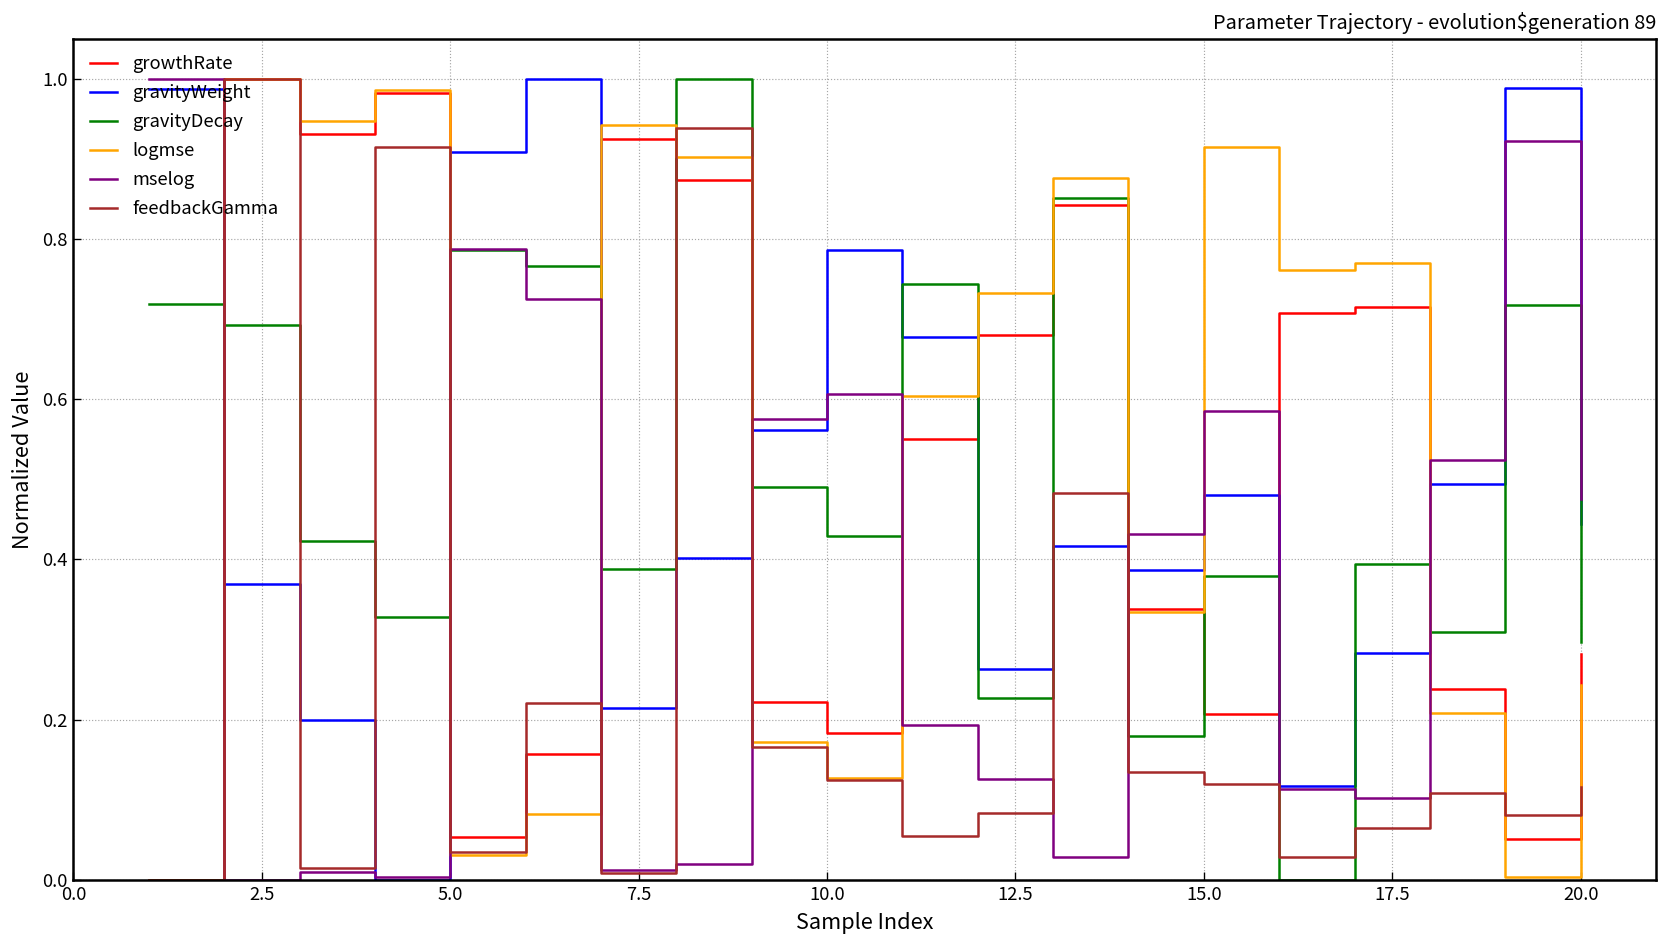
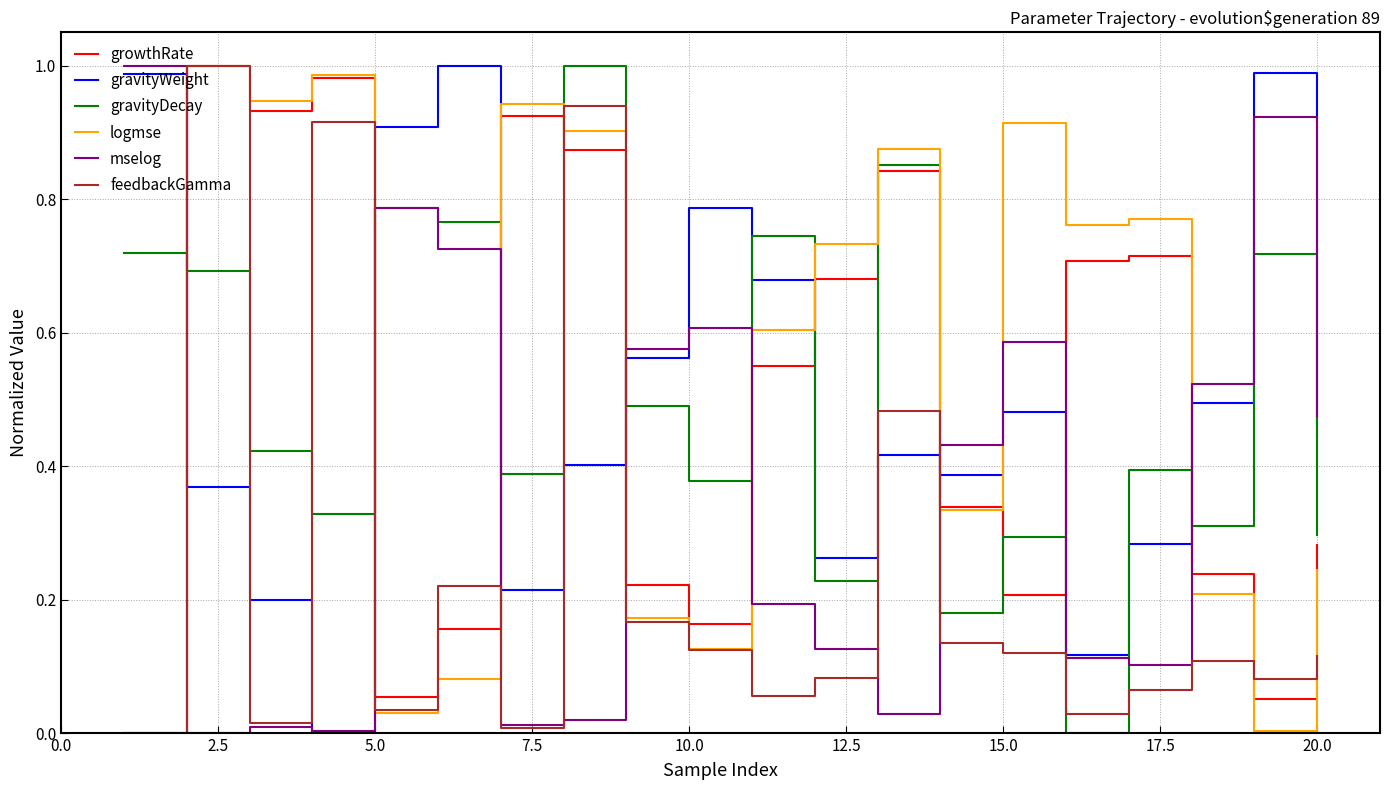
growthRate, 10.0: 0.18 -> 0.16
gravityDecay, 10.0: 0.43 -> 0.38
gravityDecay, 15.0: 0.38 -> 0.29
